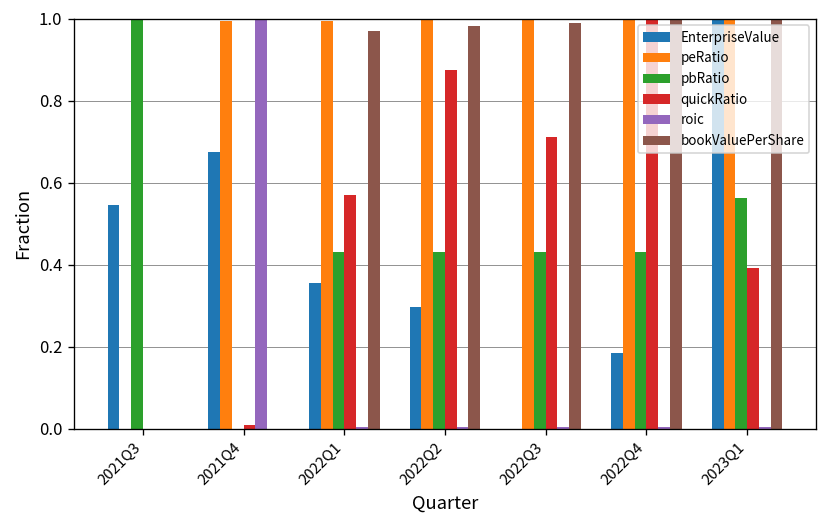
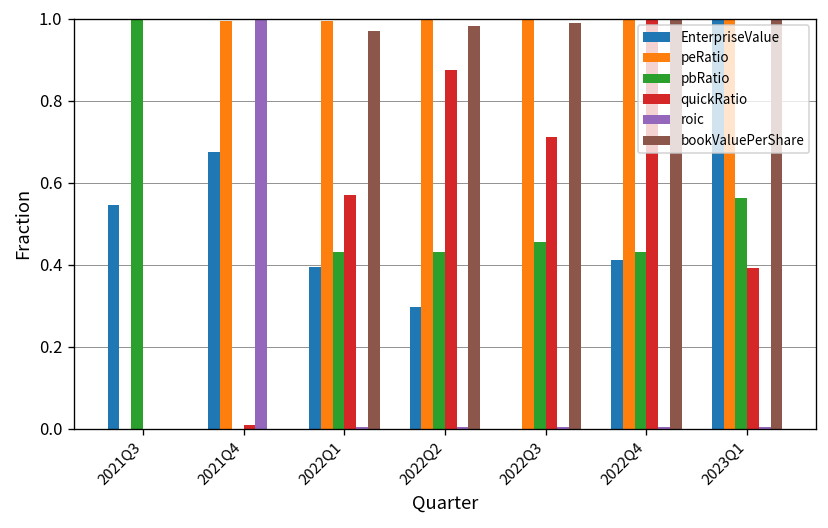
EnterpriseValue, 2022Q1: 0.36 -> 0.40
pbRatio, 2022Q3: 0.43 -> 0.46
EnterpriseValue, 2022Q4: 0.19 -> 0.41
